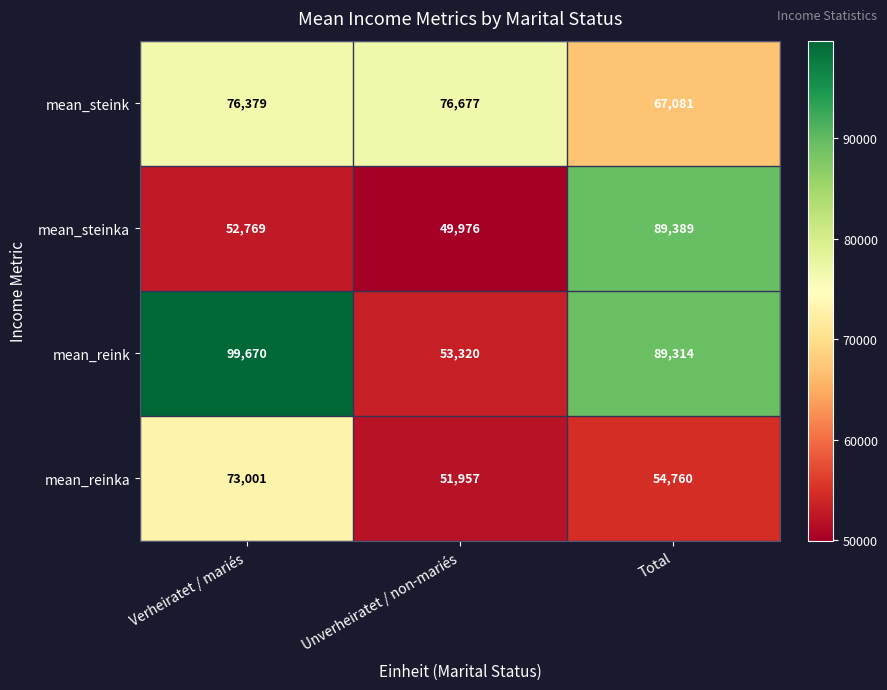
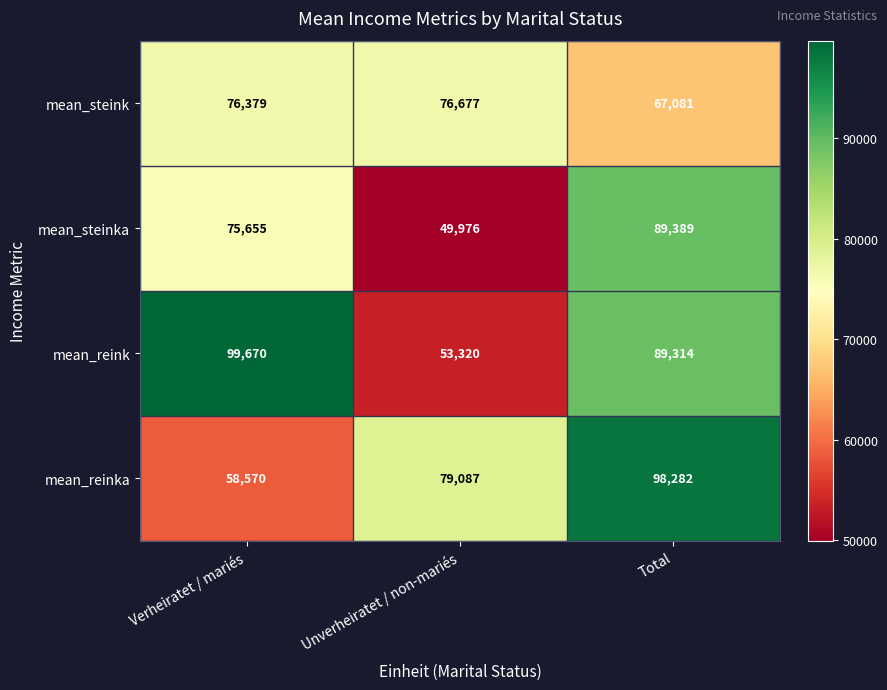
mean_steinka, Verheiratet / mariés: 52,769 -> 75,655
mean_reinka, Verheiratet / mariés: 73,001 -> 58,570
mean_reinka, Unverheiratet / non-mariés: 51,957 -> 79,087
mean_reinka, Total: 54,760 -> 98,282
